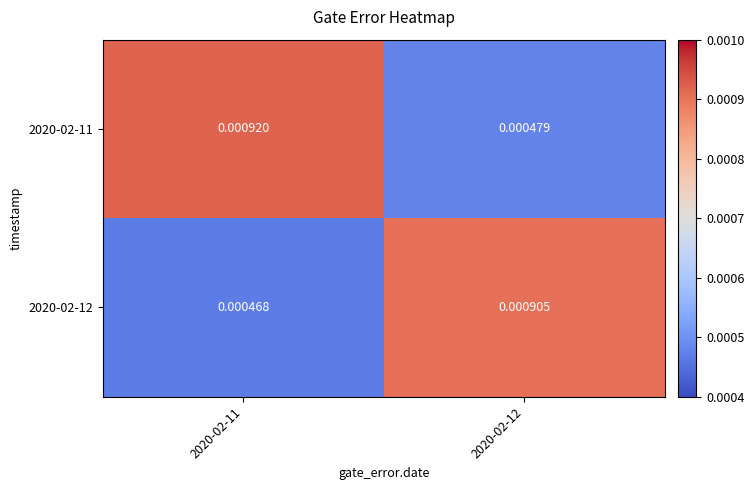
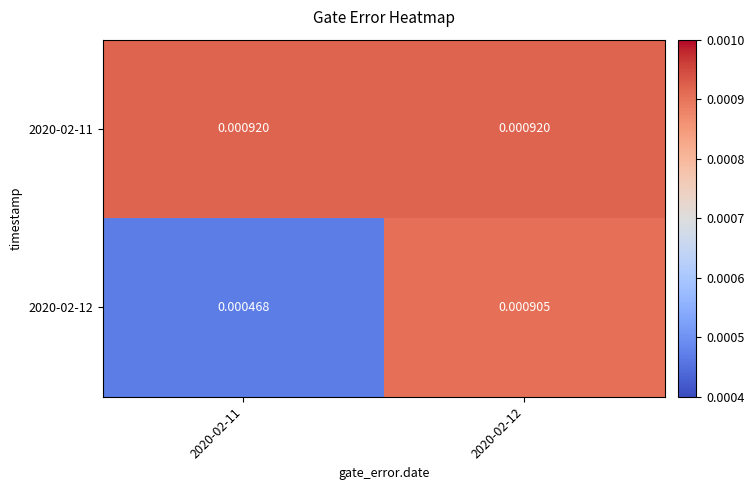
2020-02-11, 2020-02-12: 0.000479 -> 0.000920
